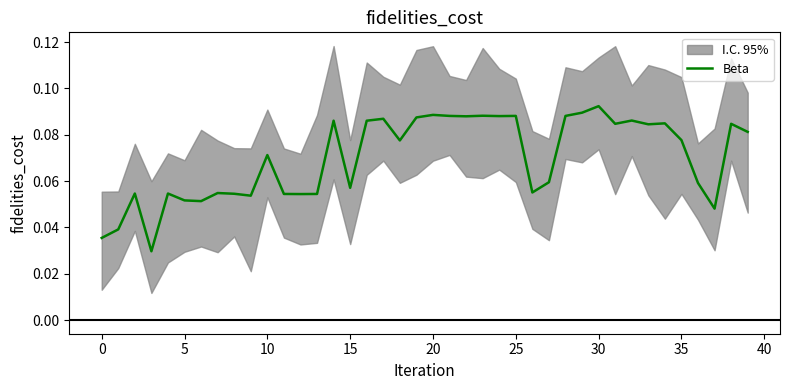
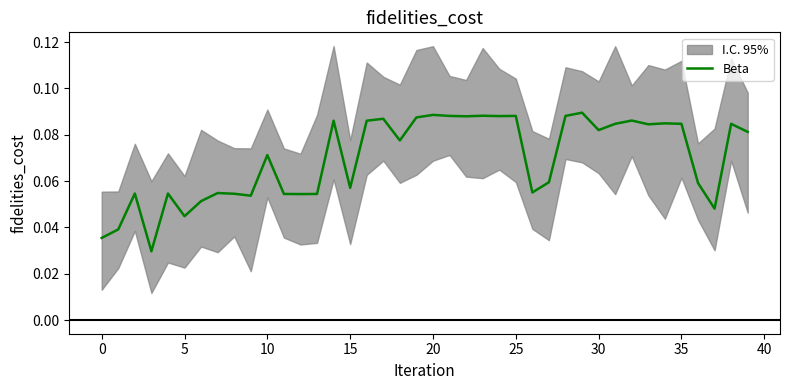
Beta, 5: 0.052 -> 0.045
Beta, 30: 0.092 -> 0.082
Beta, 35: 0.078 -> 0.085
